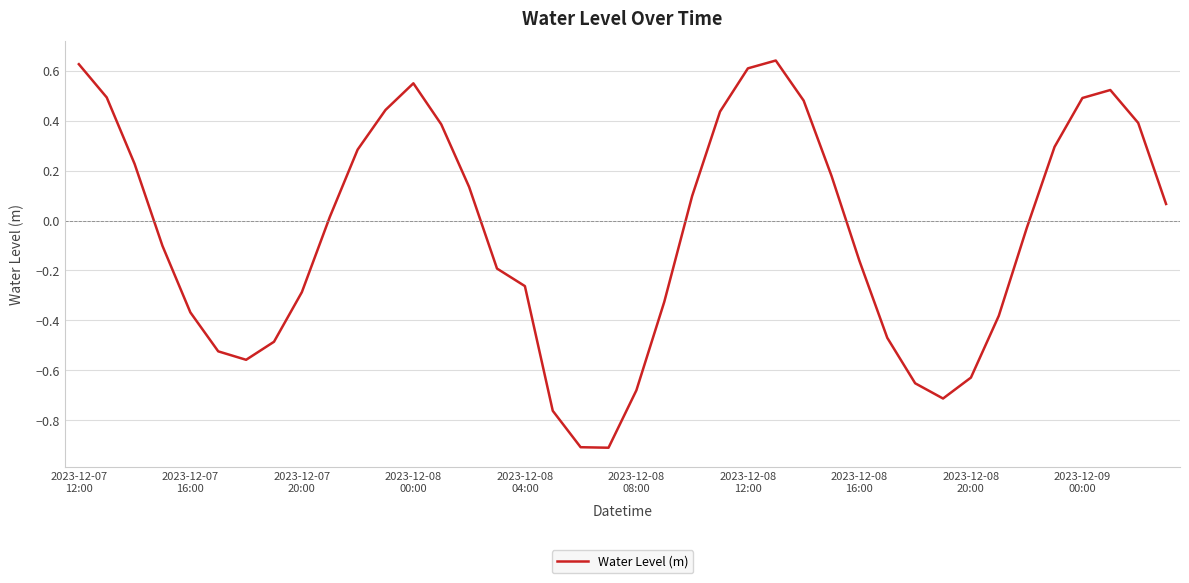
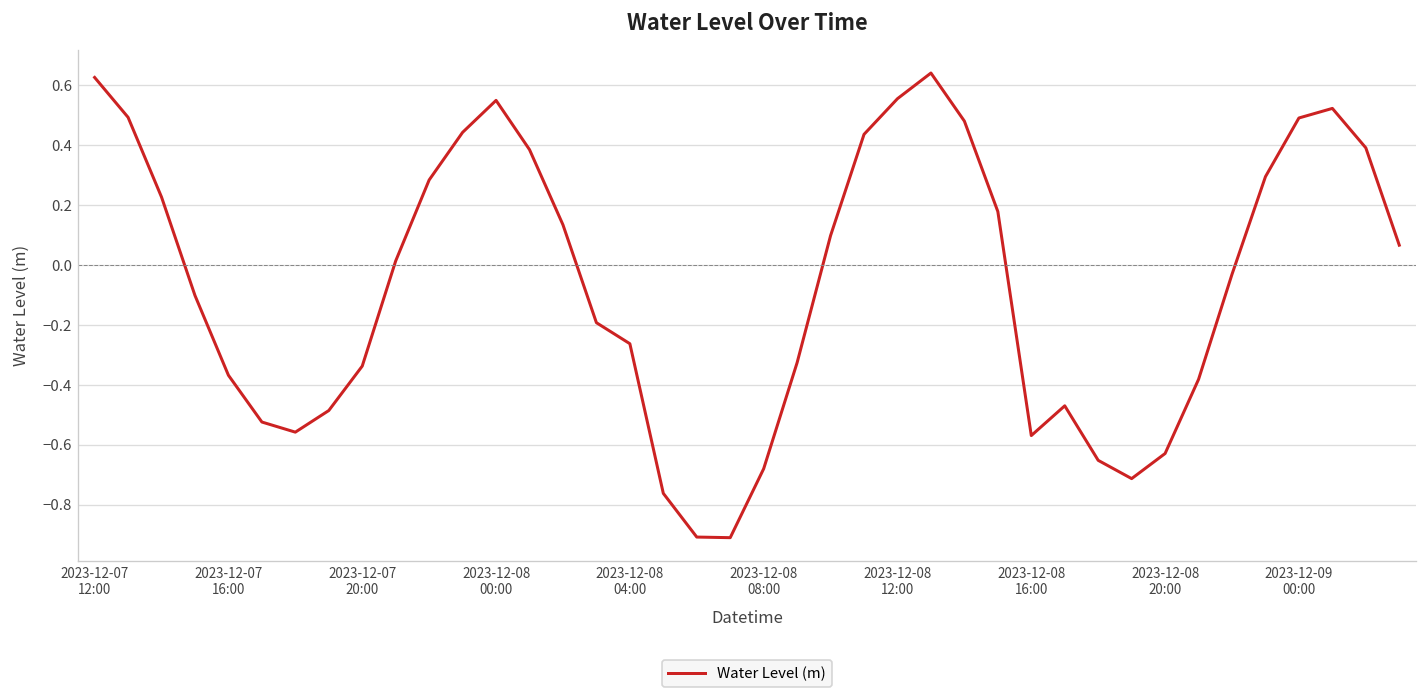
2023-12-07 20:00: -0.29 -> -0.34
2023-12-08 12:00: 0.61 -> 0.56
2023-12-08 16:00: -0.16 -> -0.57
